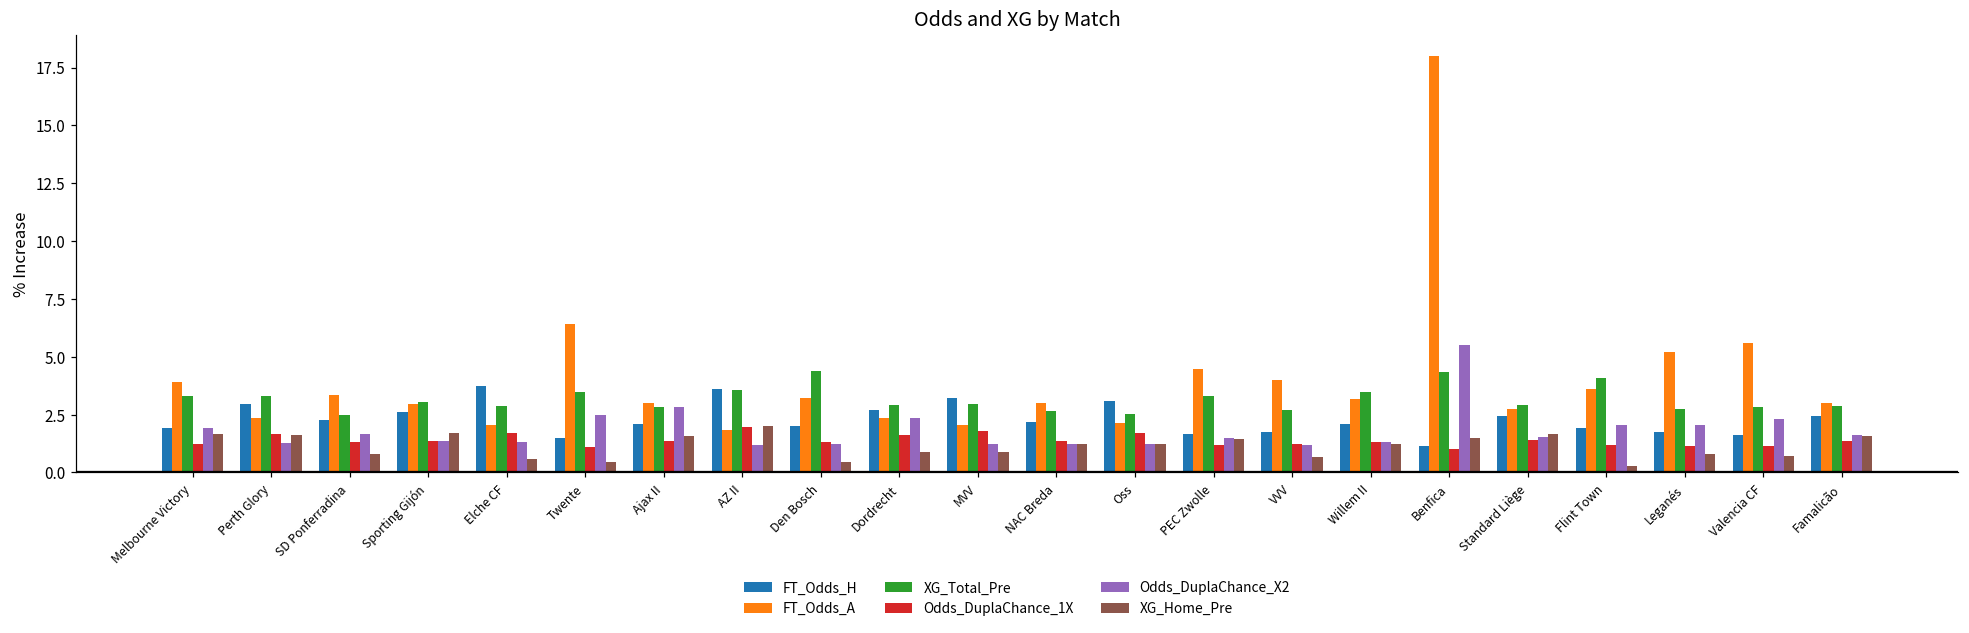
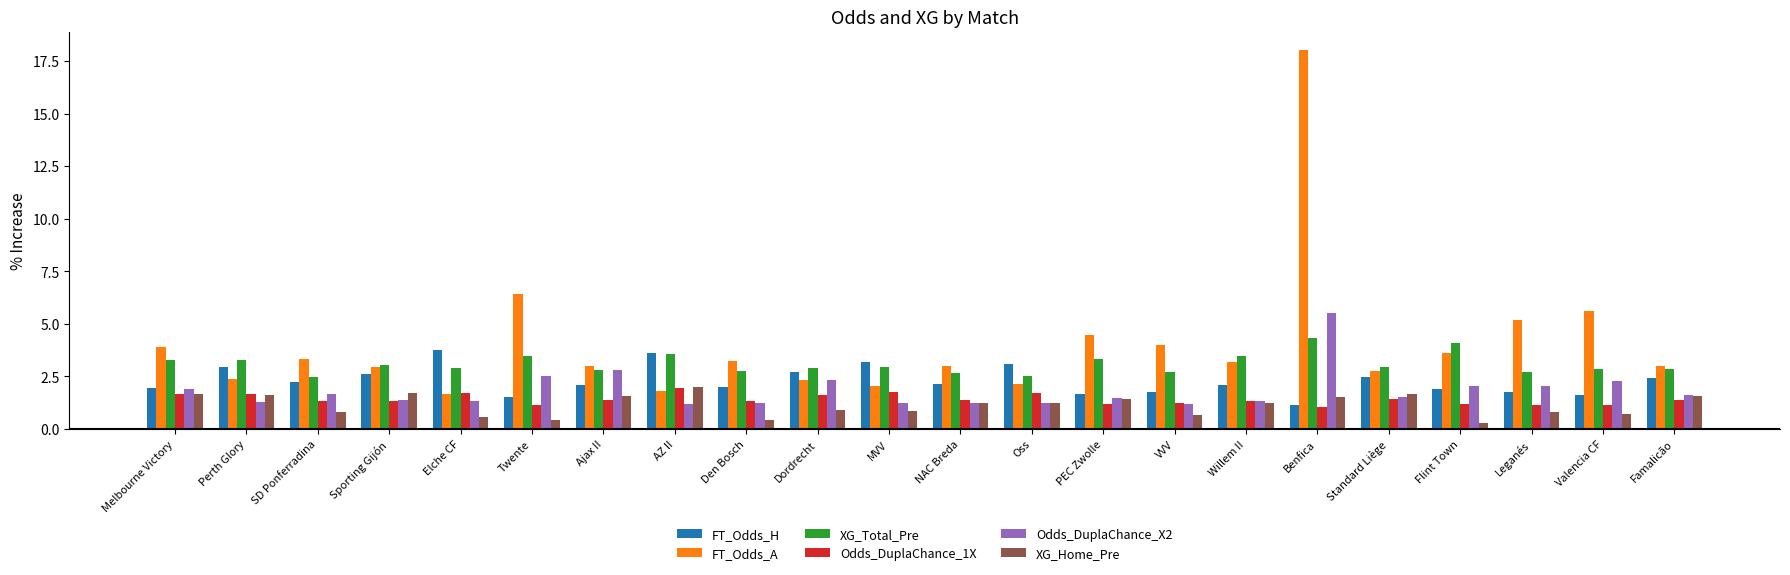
Odds_DuplaChance_1X, Melbourne Victory: 1.2 -> 1.7
FT_Odds_A, Elche CF: 2.1 -> 1.7
XG_Total_Pre, Den Bosch: 4.4 -> 2.8
